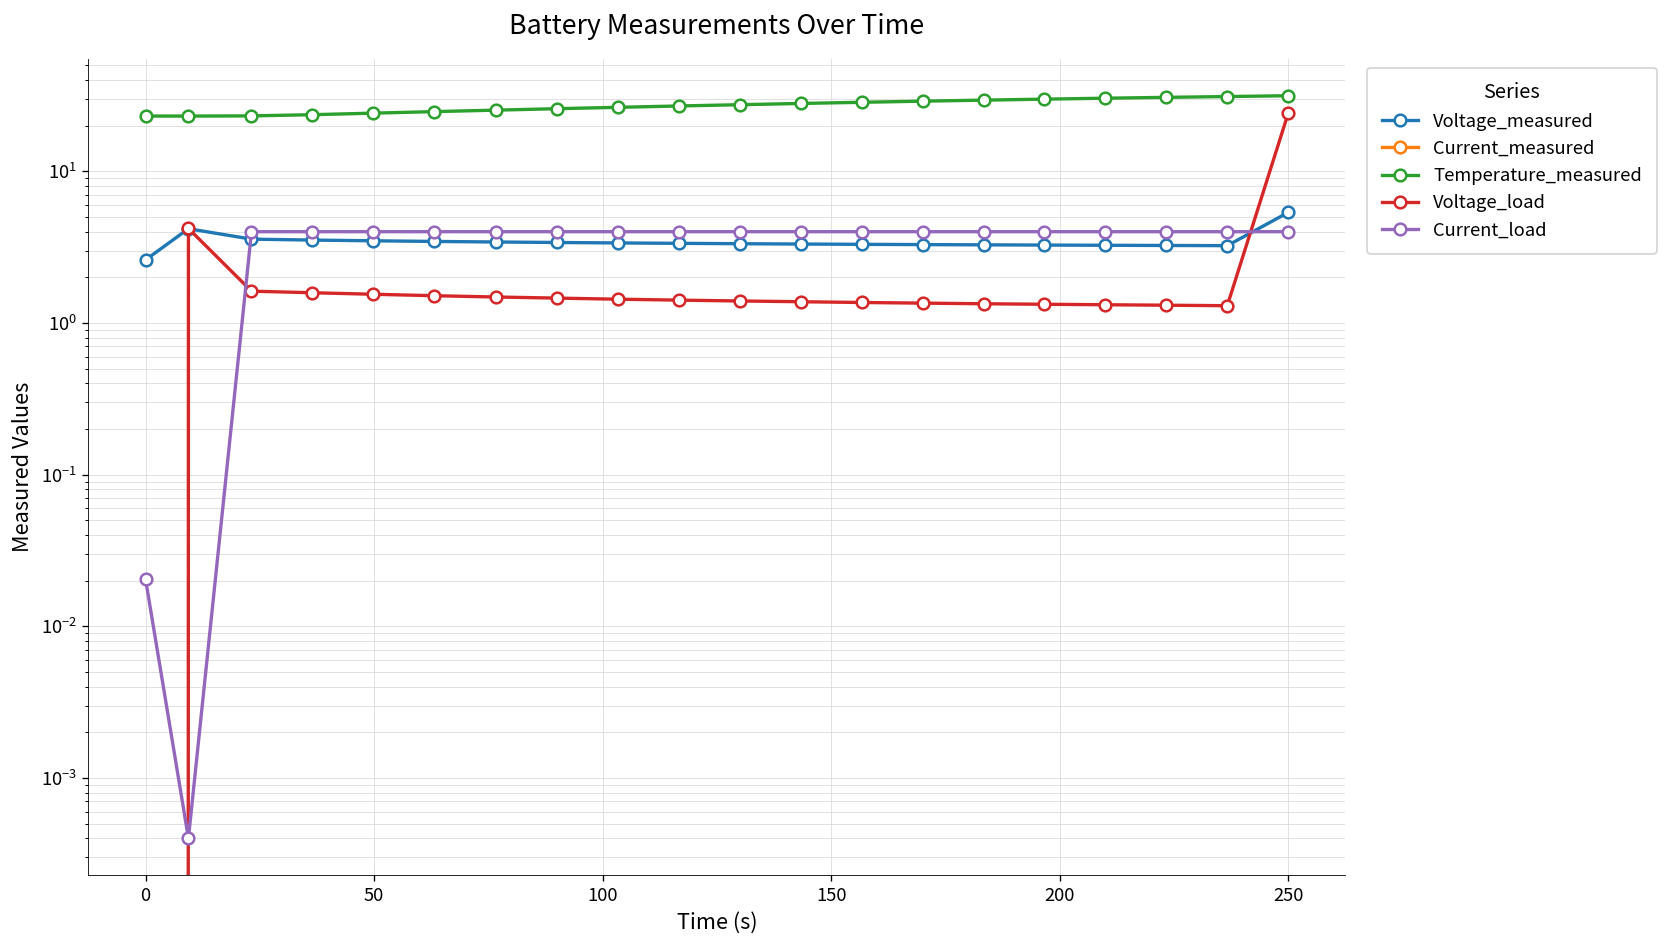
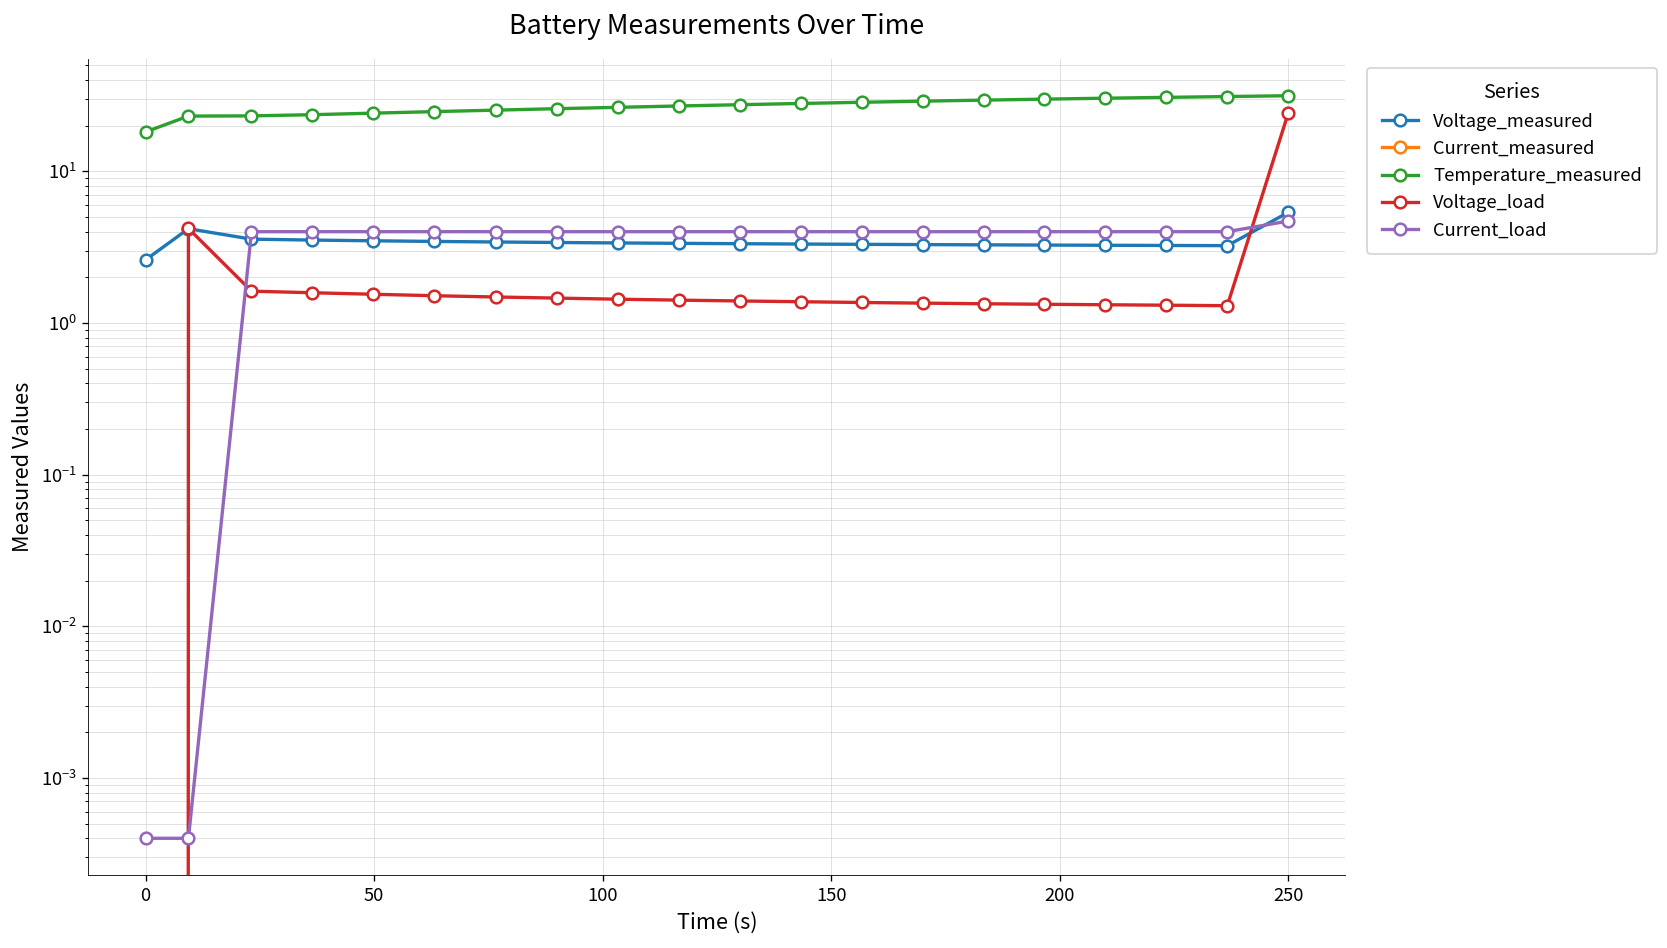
Temperature_measured, 0: 23 -> 18
Current_load, 0: 0.020 -> 0.0004
Current_load, 250: 4.0 -> 4.7
